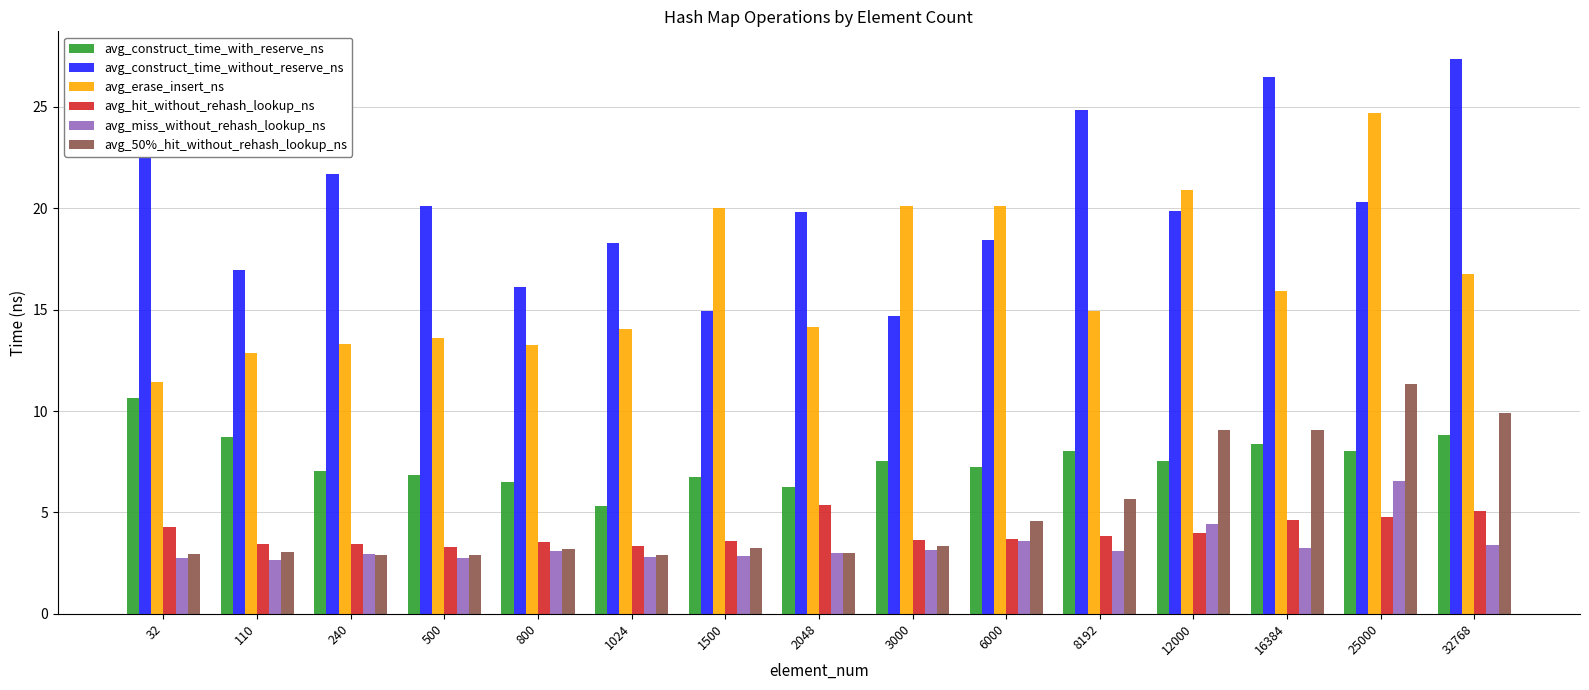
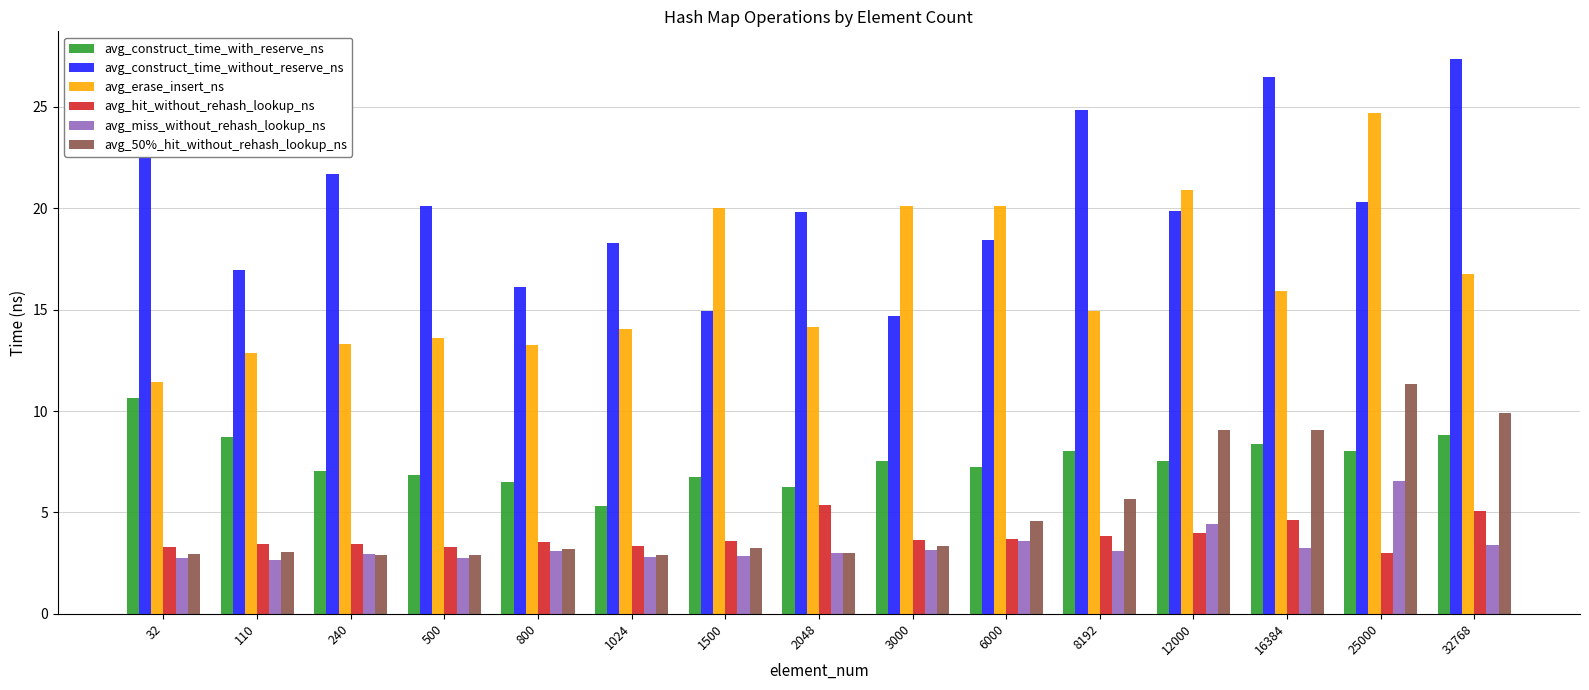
avg_hit_without_rehash_lookup_ns, 32: 4.3 -> 3.3
avg_hit_without_rehash_lookup_ns, 25000: 4.8 -> 3.0
